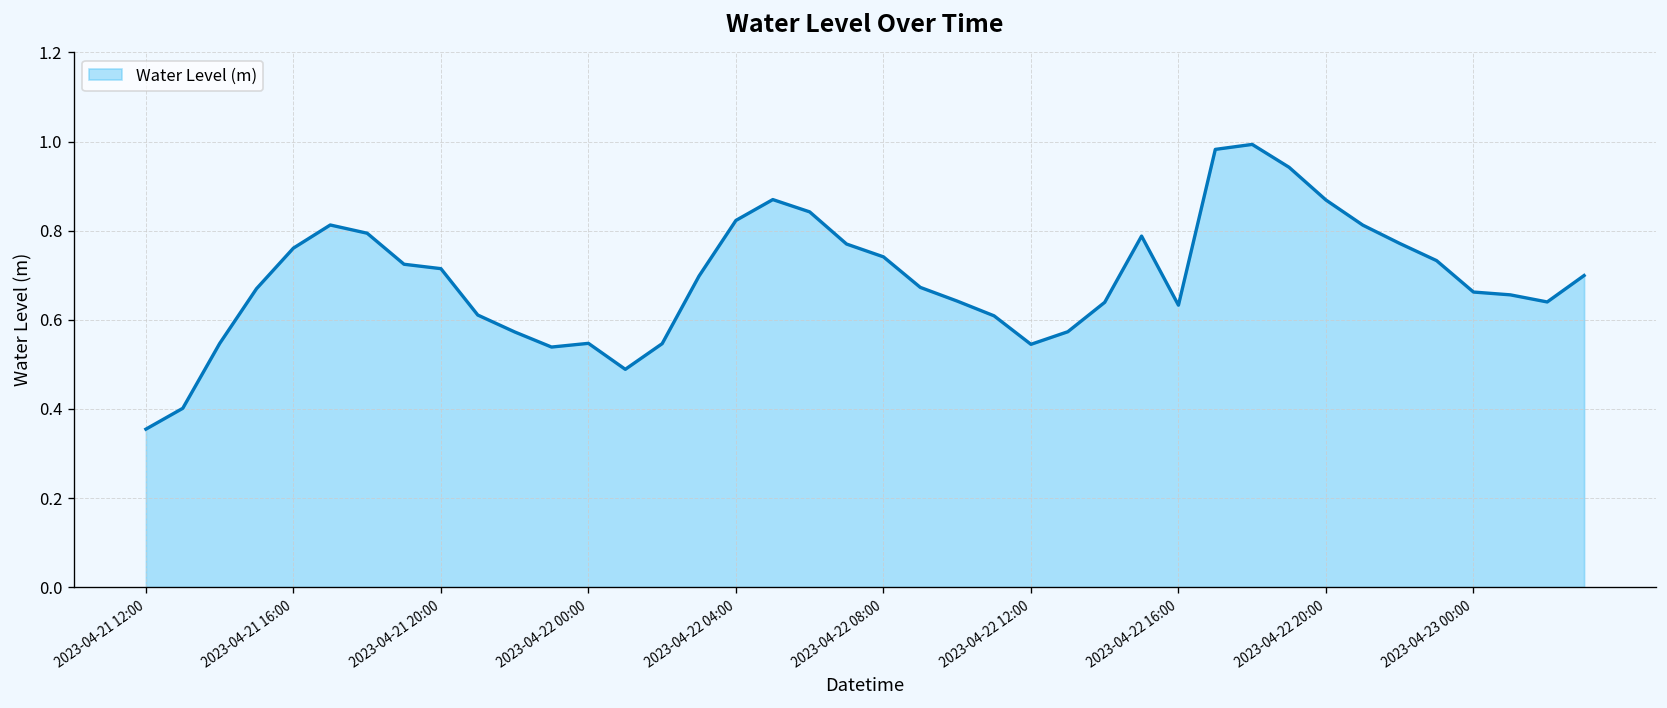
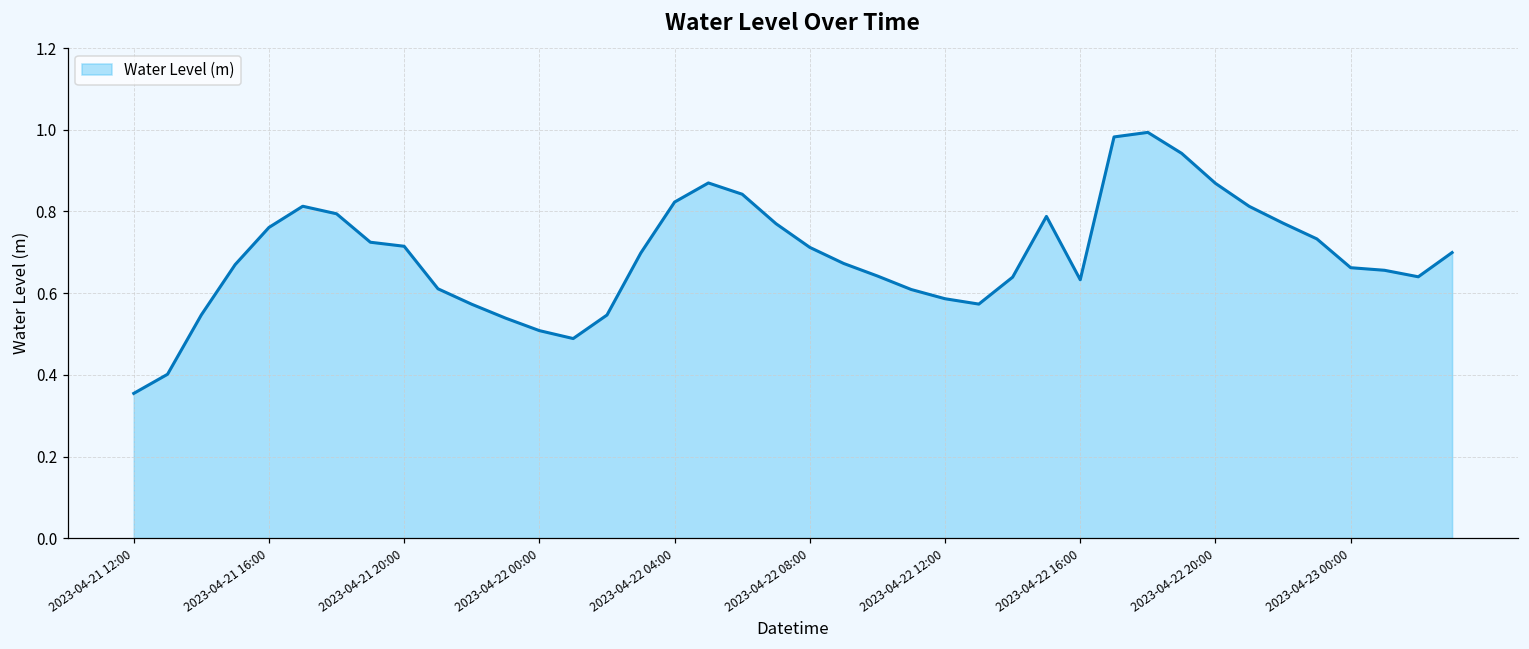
2023-04-22 00:00: 0.55 -> 0.51
2023-04-22 08:00: 0.74 -> 0.71
2023-04-22 12:00: 0.54 -> 0.59
